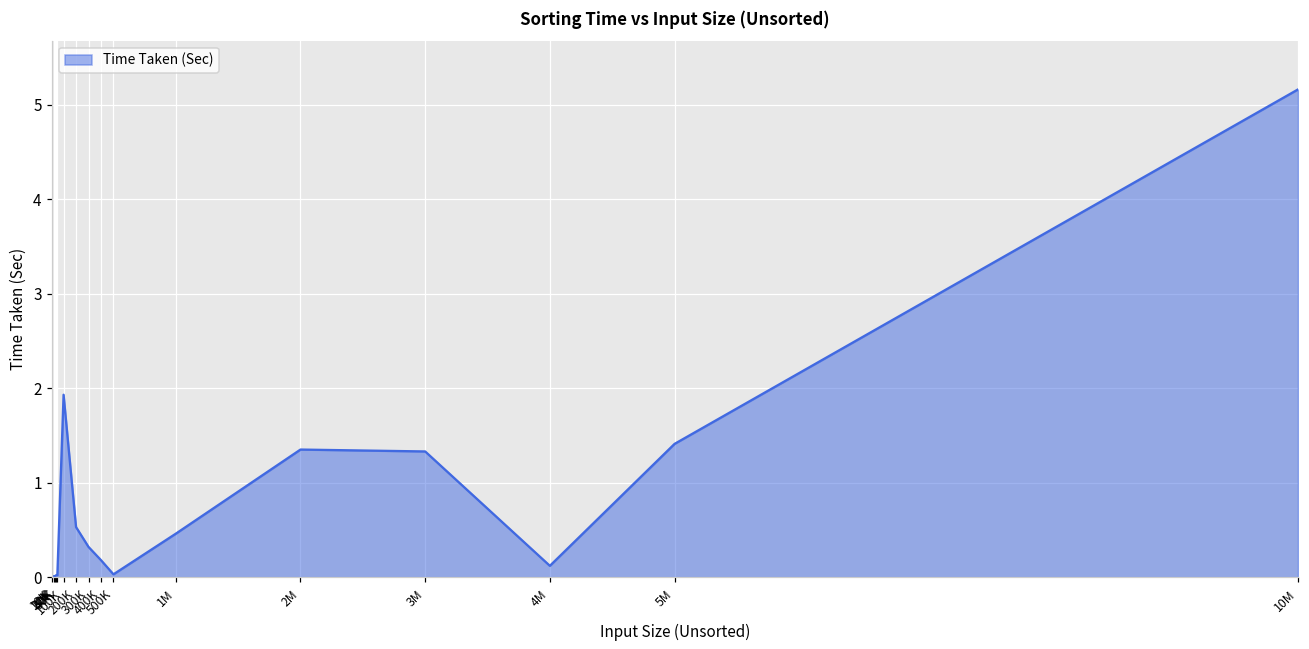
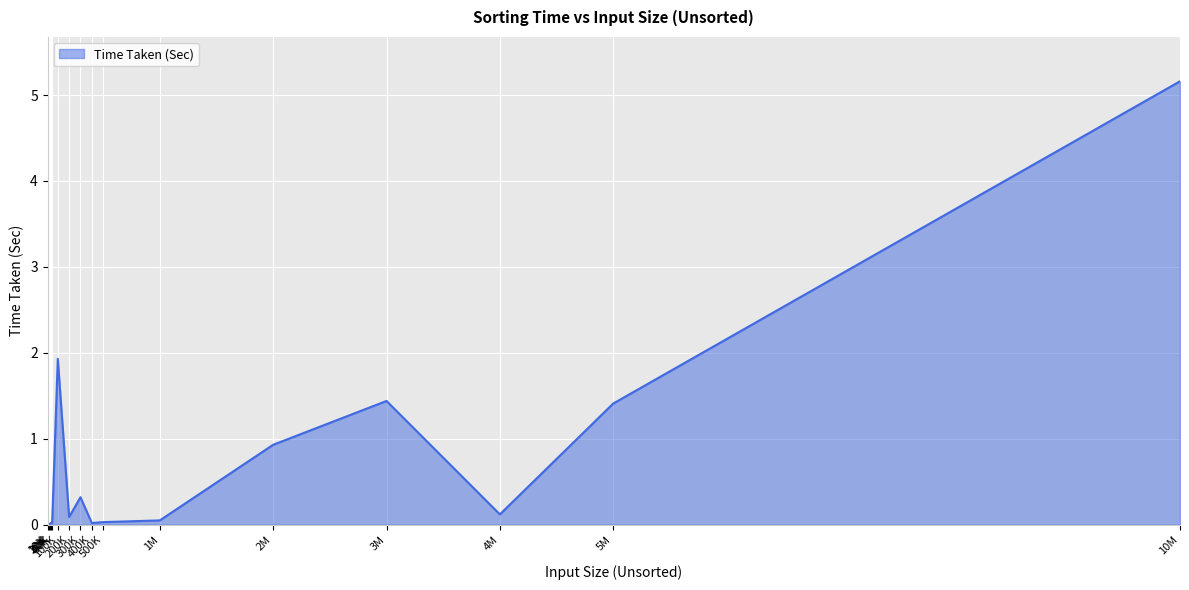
200K: 0.5 -> 0.1
400K: 0.2 -> 0.0
1M: 0.5 -> 0.1
2M: 1.4 -> 0.9
3M: 1.3 -> 1.4
